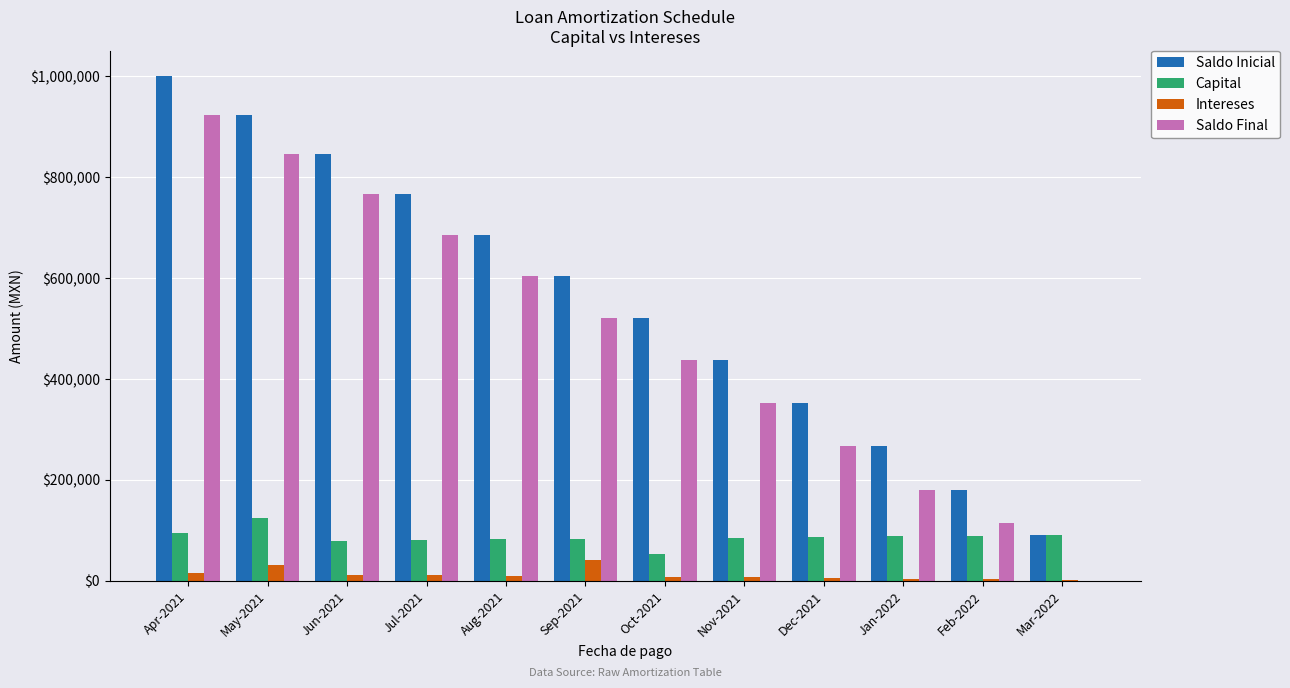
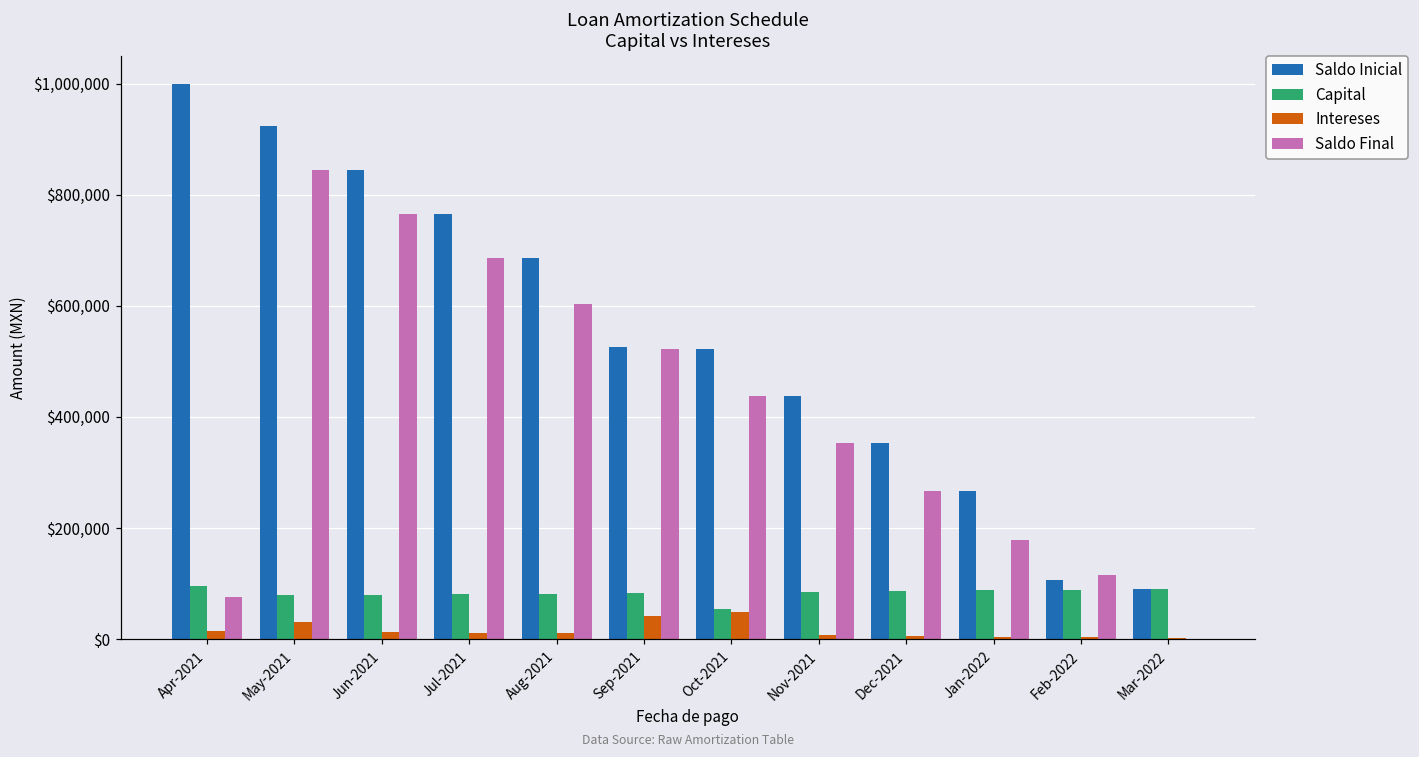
Saldo Final, Apr-2021: $920,000 -> $80,000
Capital, May-2021: $120,000 -> $80,000
Saldo Inicial, Sep-2021: $600,000 -> $530,000
Intereses, Oct-2021: $10,000 -> $50,000
Saldo Inicial, Feb-2022: $180,000 -> $110,000
